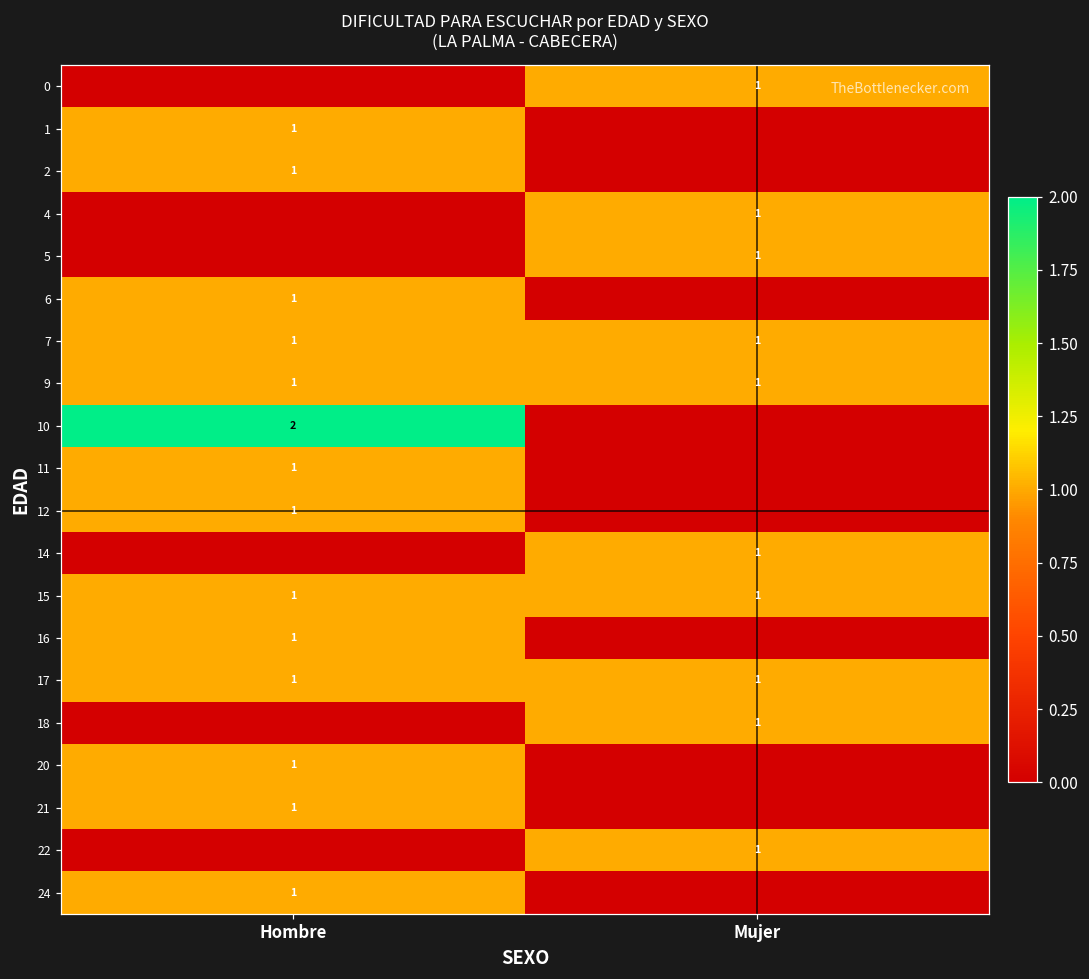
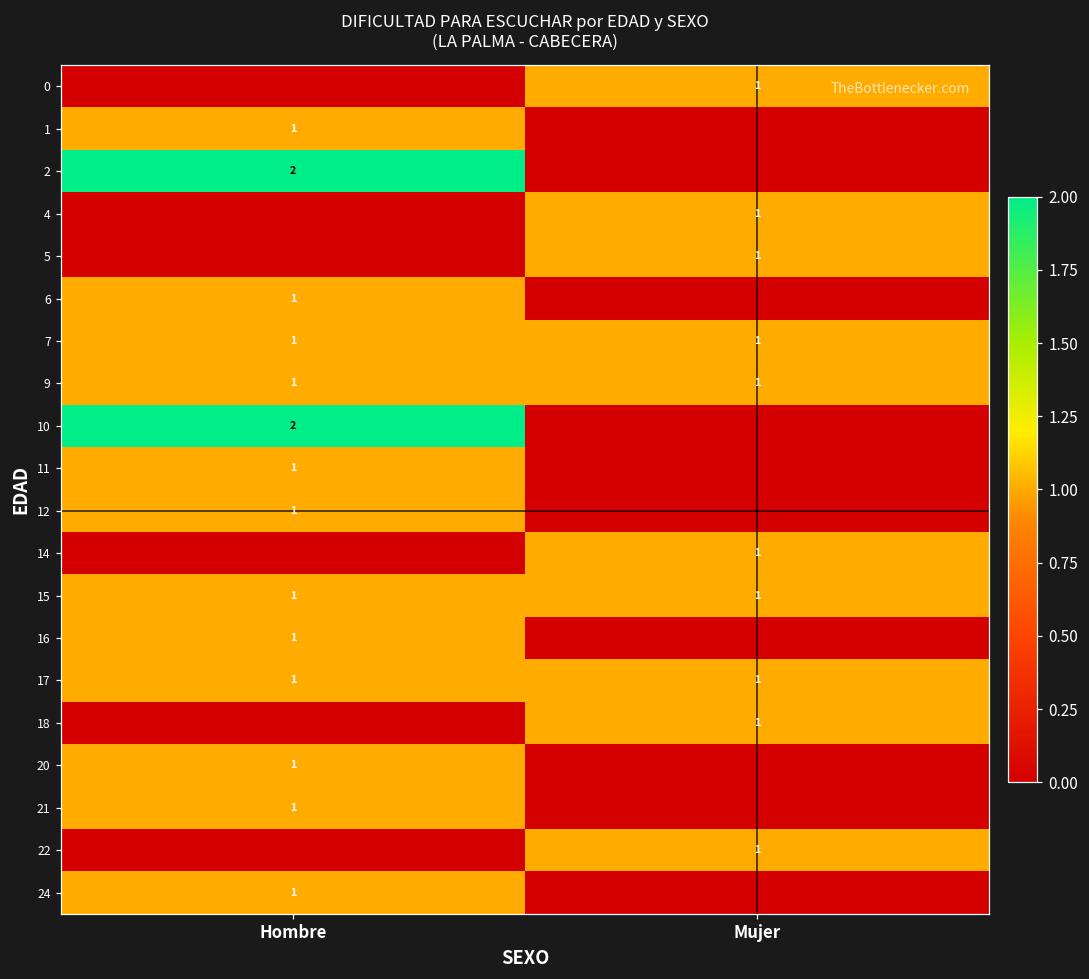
2, Hombre: 1 -> 2
